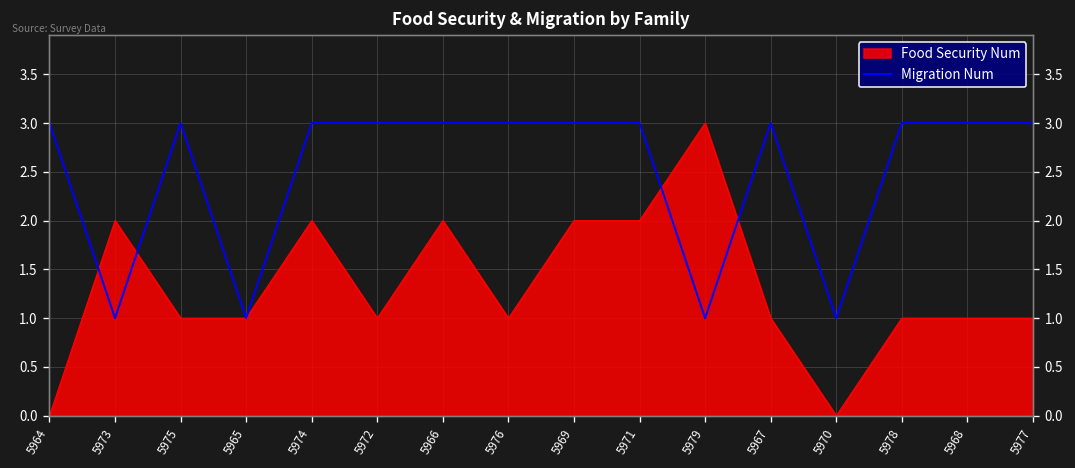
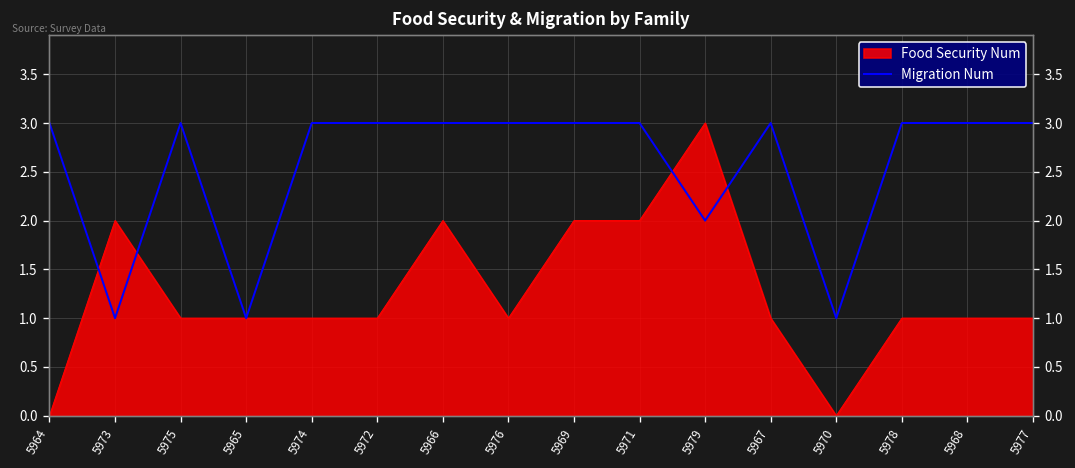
Food Security Num, 5974: 2 -> 1
Migration Num, 5979: 1 -> 2
